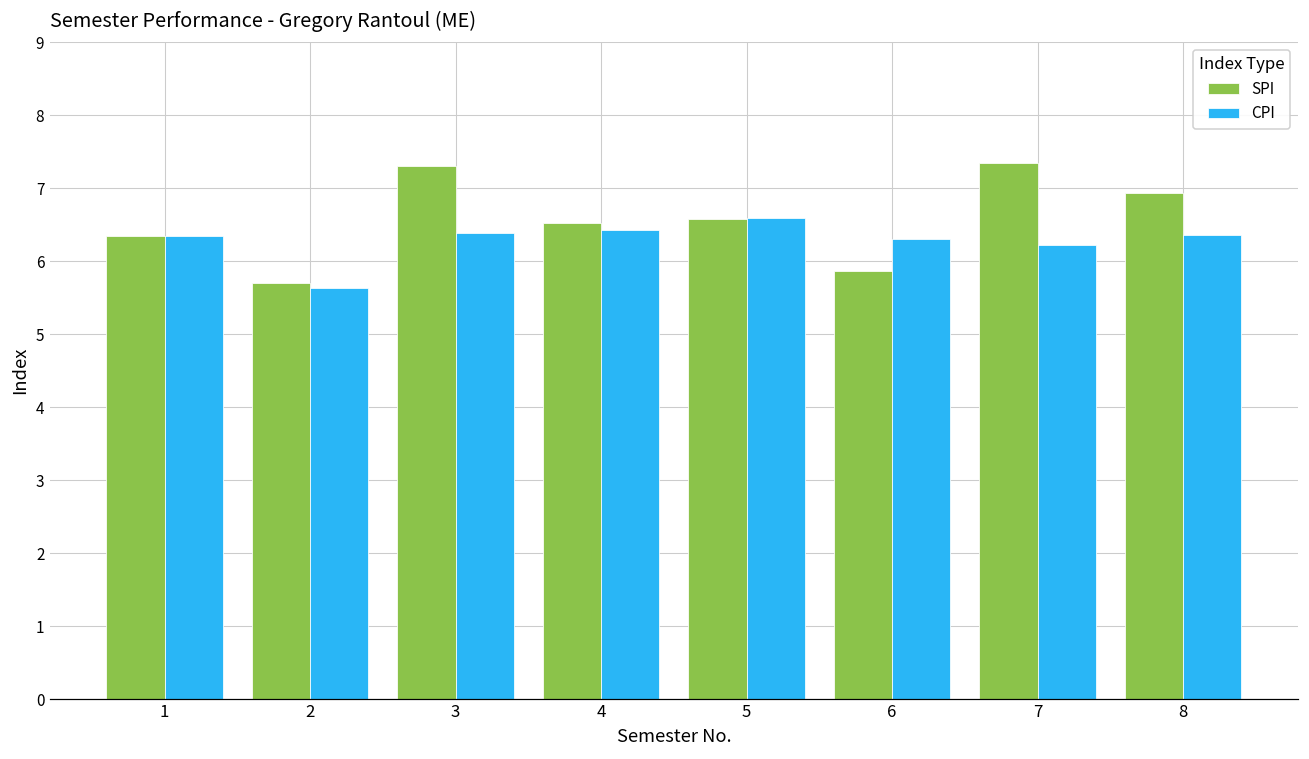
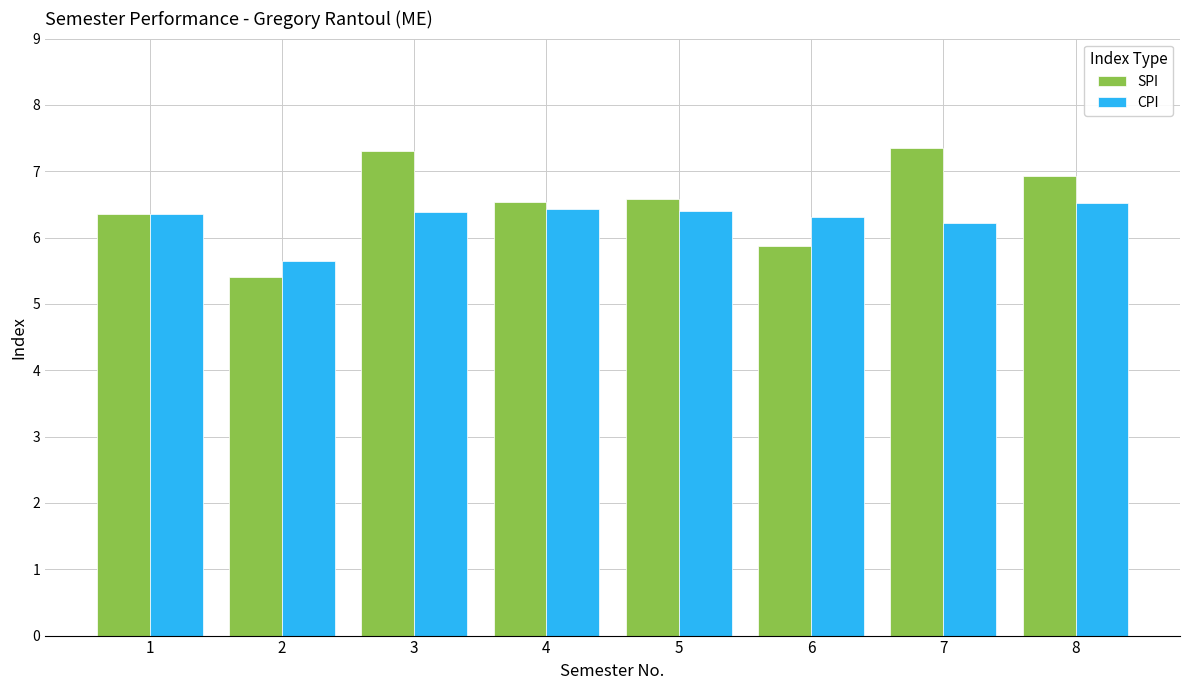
SPI, 2: 5.7 -> 5.4
CPI, 5: 6.6 -> 6.4
CPI, 8: 6.4 -> 6.5
